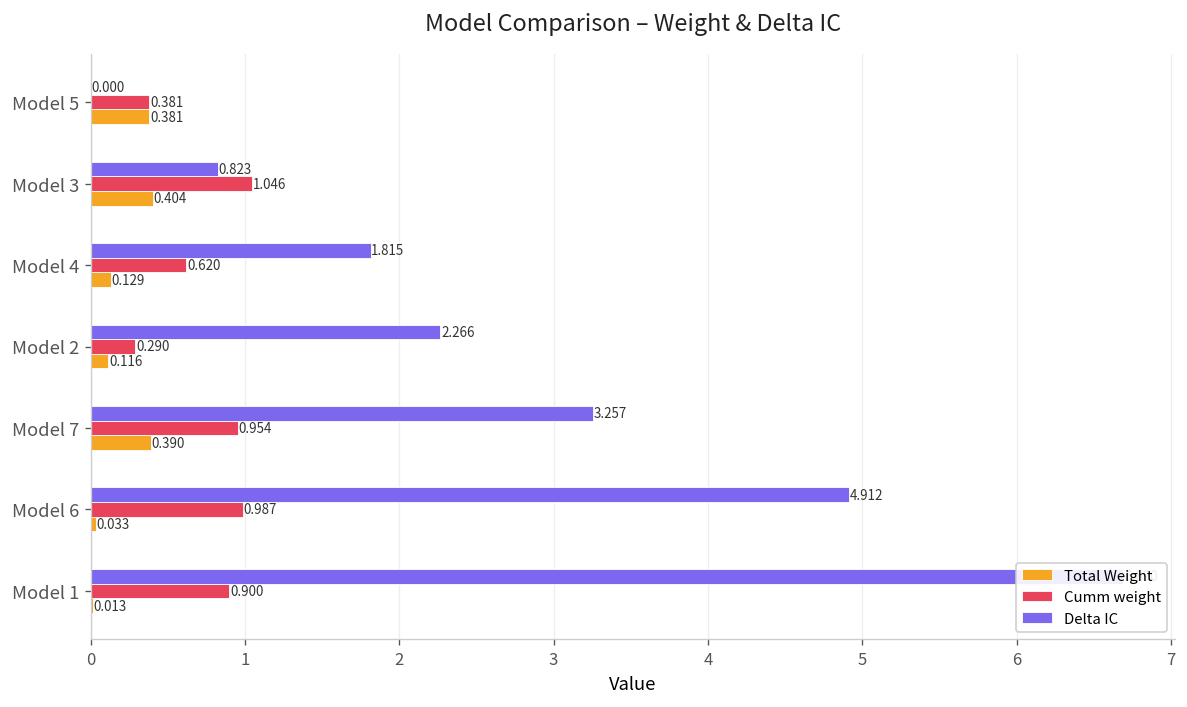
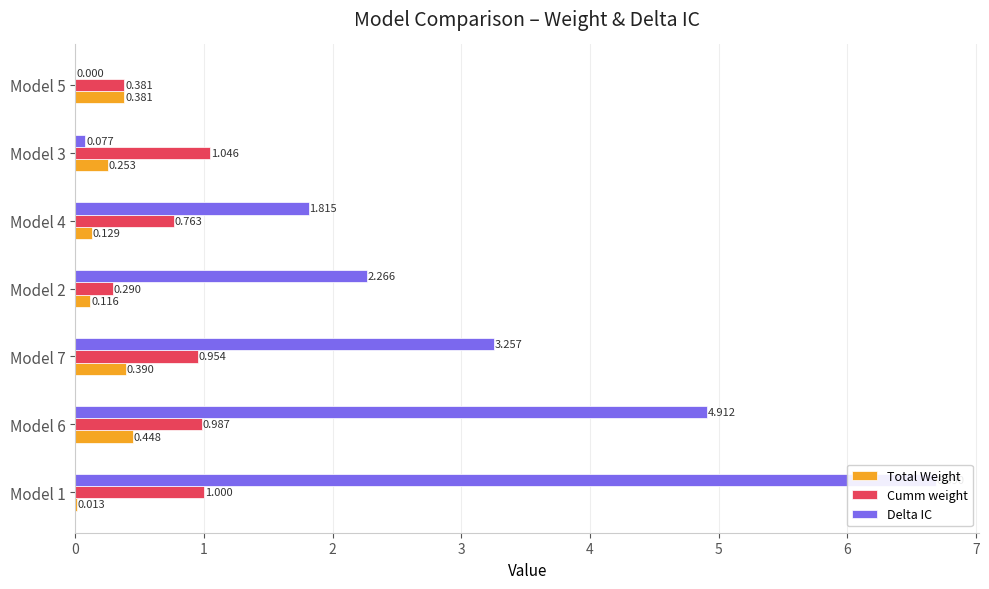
Delta IC, Model 3: 0.823 -> 0.077
Total Weight, Model 3: 0.404 -> 0.253
Cumm weight, Model 4: 0.620 -> 0.763
Total Weight, Model 6: 0.033 -> 0.448
Cumm weight, Model 1: 0.900 -> 1.000
